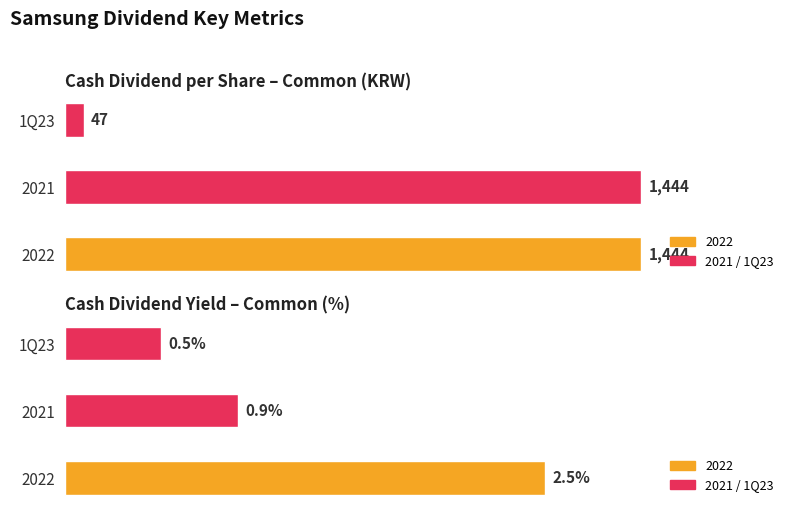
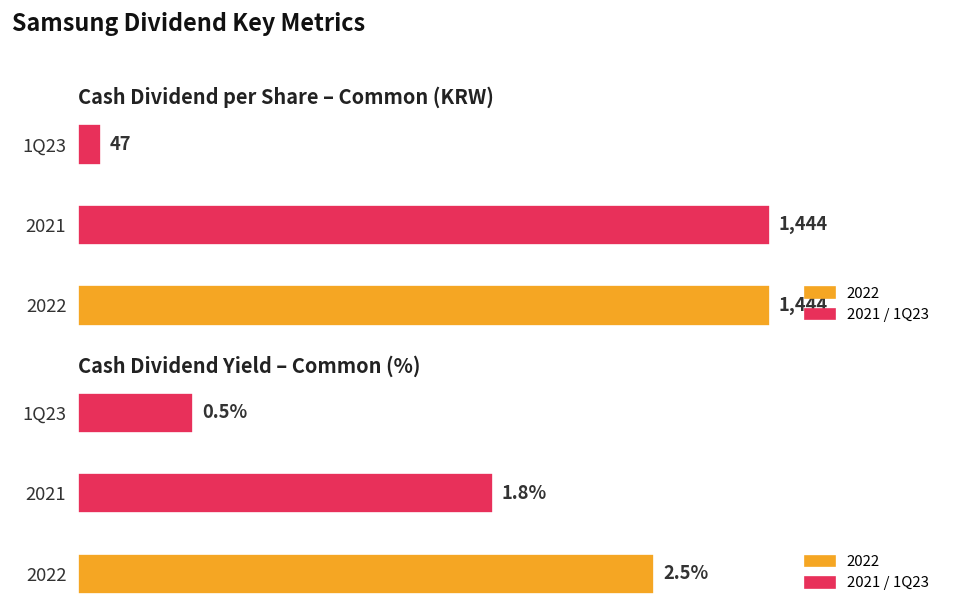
Cash Dividend Yield – Common (%), 2021: 0.9% -> 1.8%
